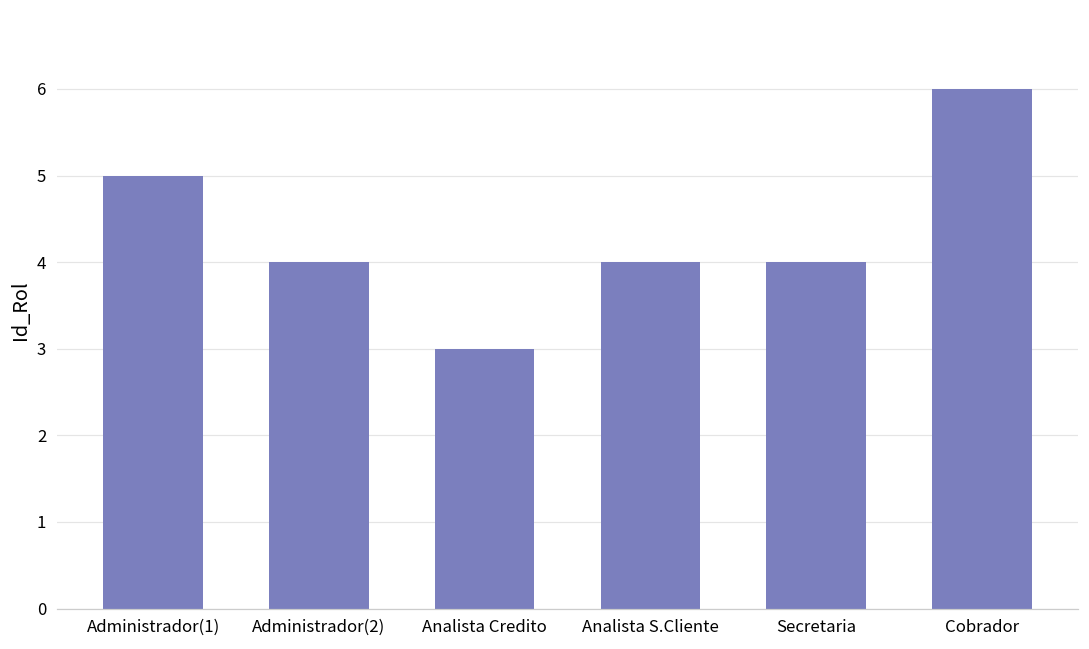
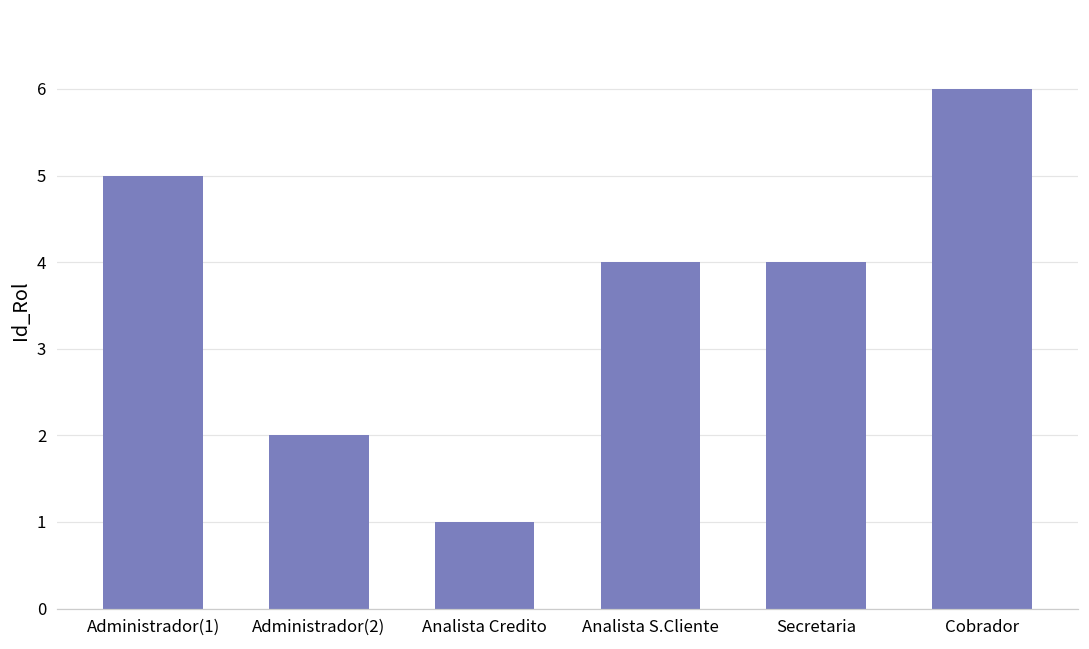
Administrador(2): 4 -> 2
Analista Credito: 3 -> 1
